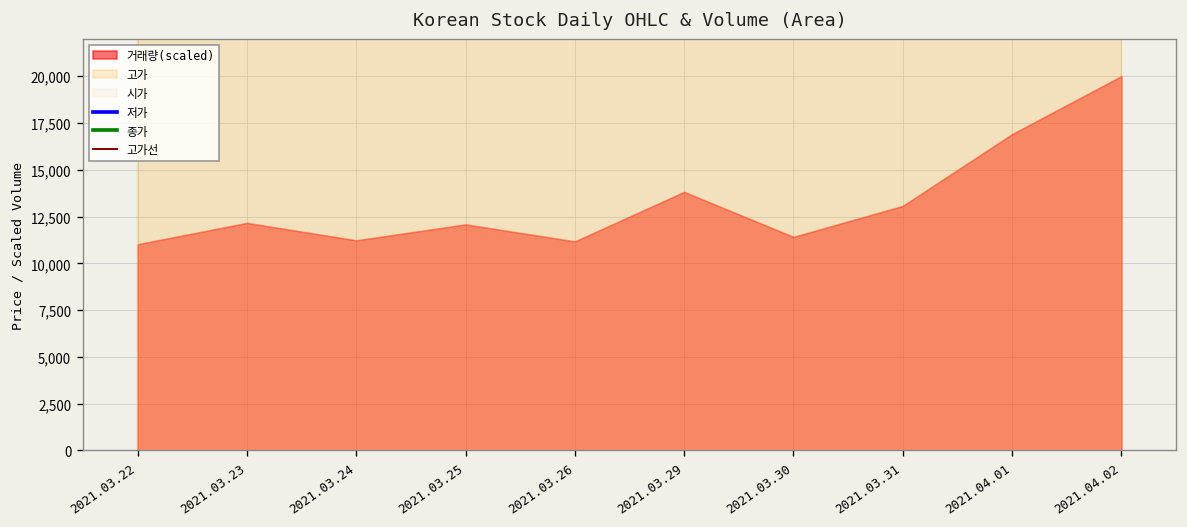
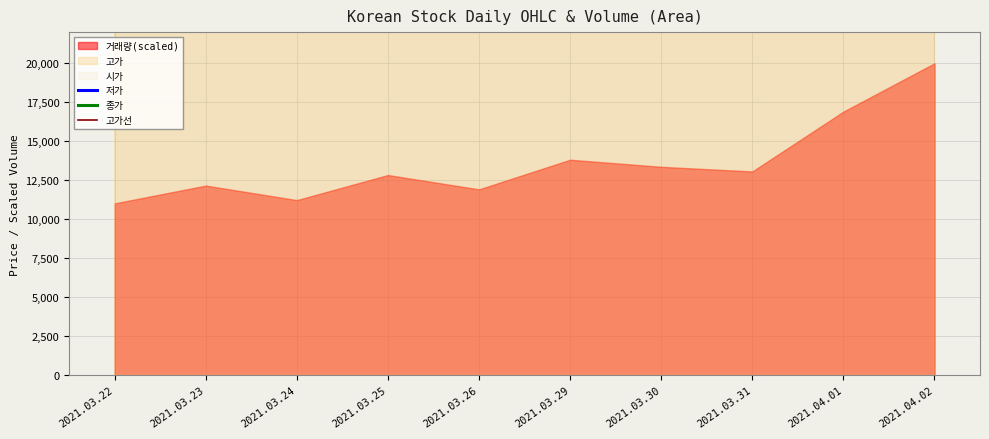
거래량(scaled), 2021.03.25: 12,100 -> 12,800
거래량(scaled), 2021.03.26: 11,200 -> 11,900
거래량(scaled), 2021.03.30: 11,400 -> 13,400
